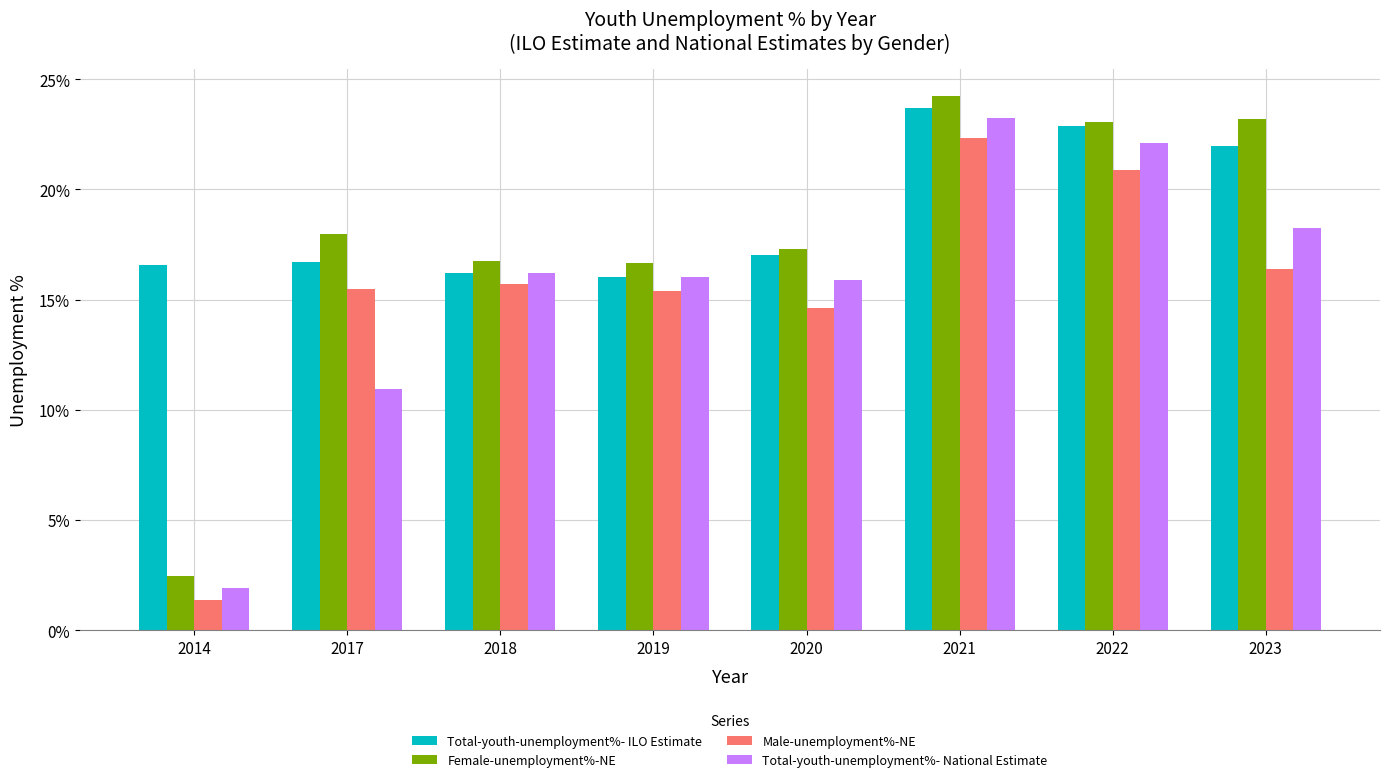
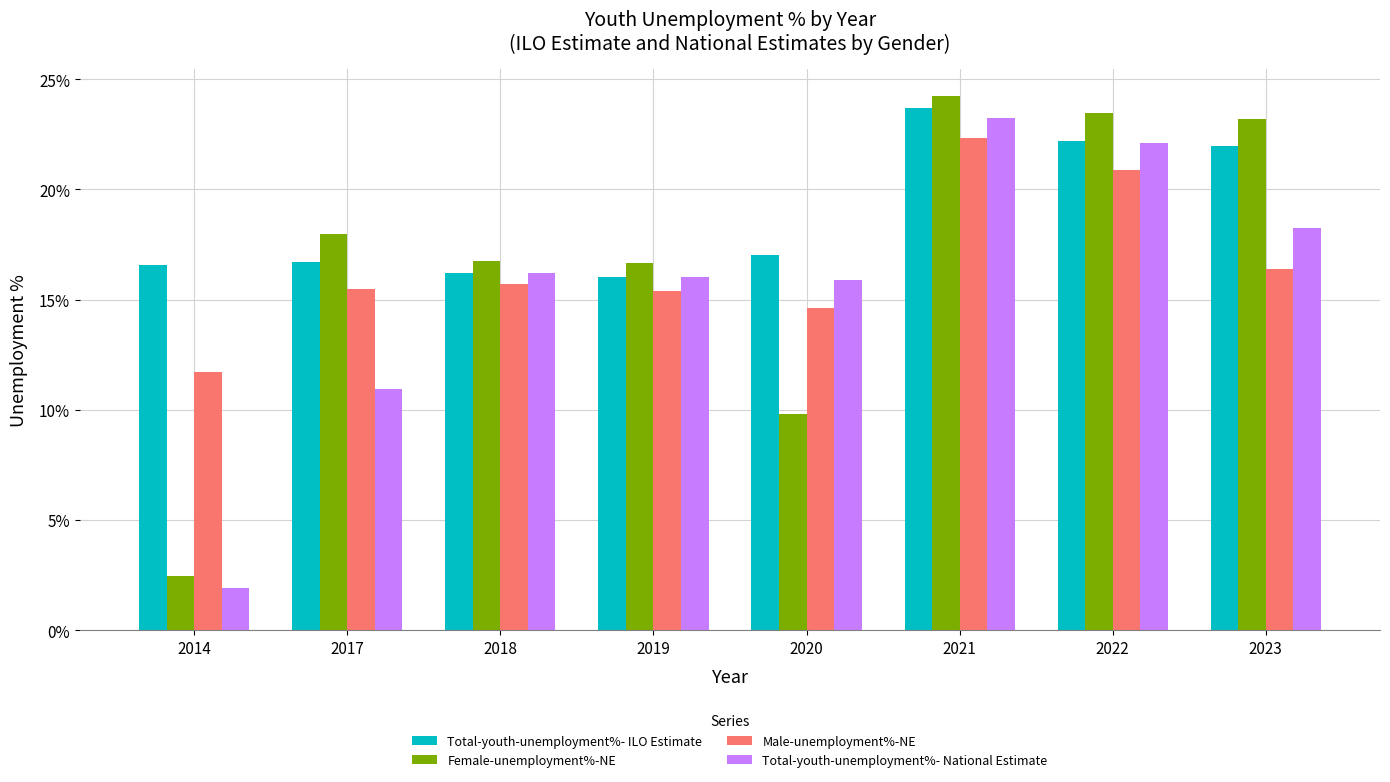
Male-unemployment%-NE, 2014: 1.4% -> 11.7%
Female-unemployment%-NE, 2020: 17.3% -> 9.8%
Total-youth-unemployment%- ILO Estimate, 2022: 22.9% -> 22.2%
Female-unemployment%-NE, 2022: 23.0% -> 23.5%
